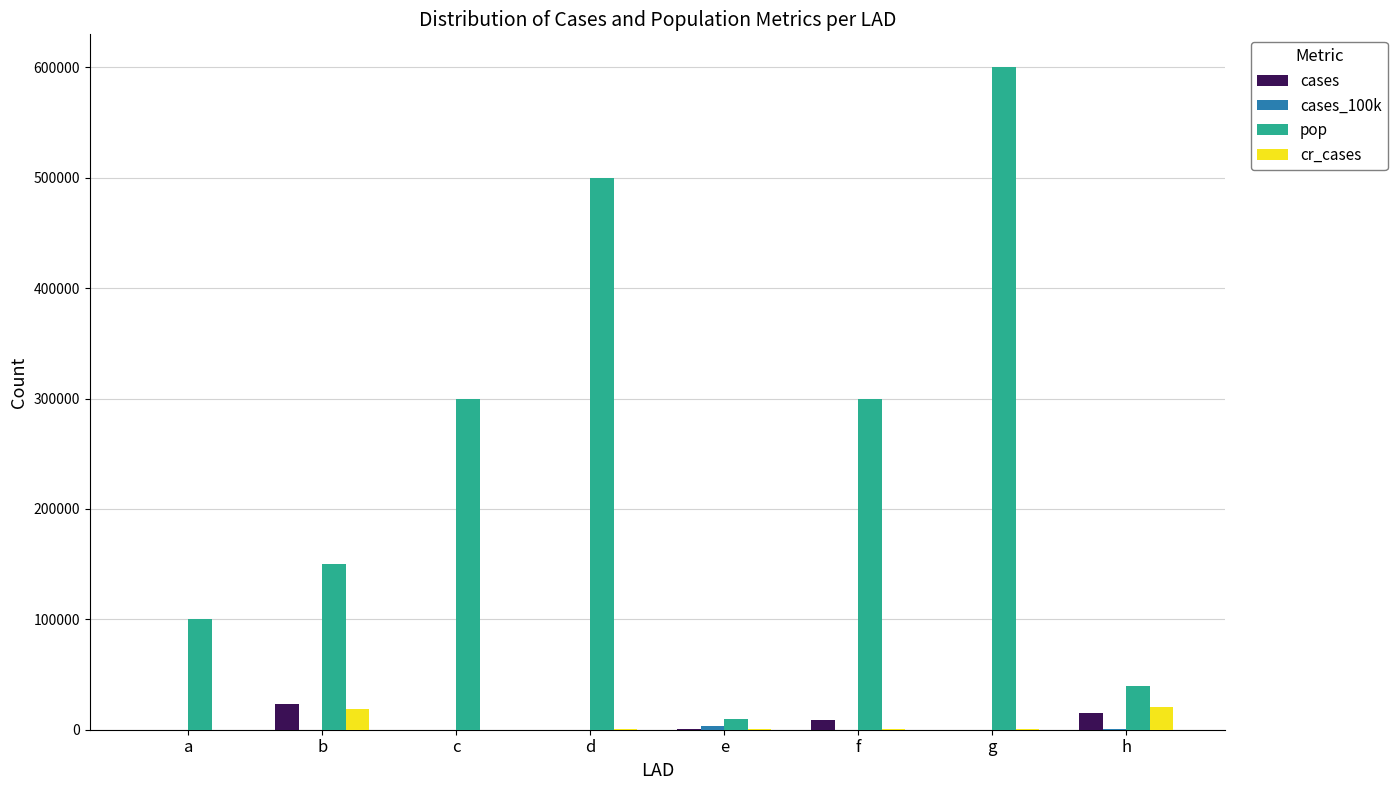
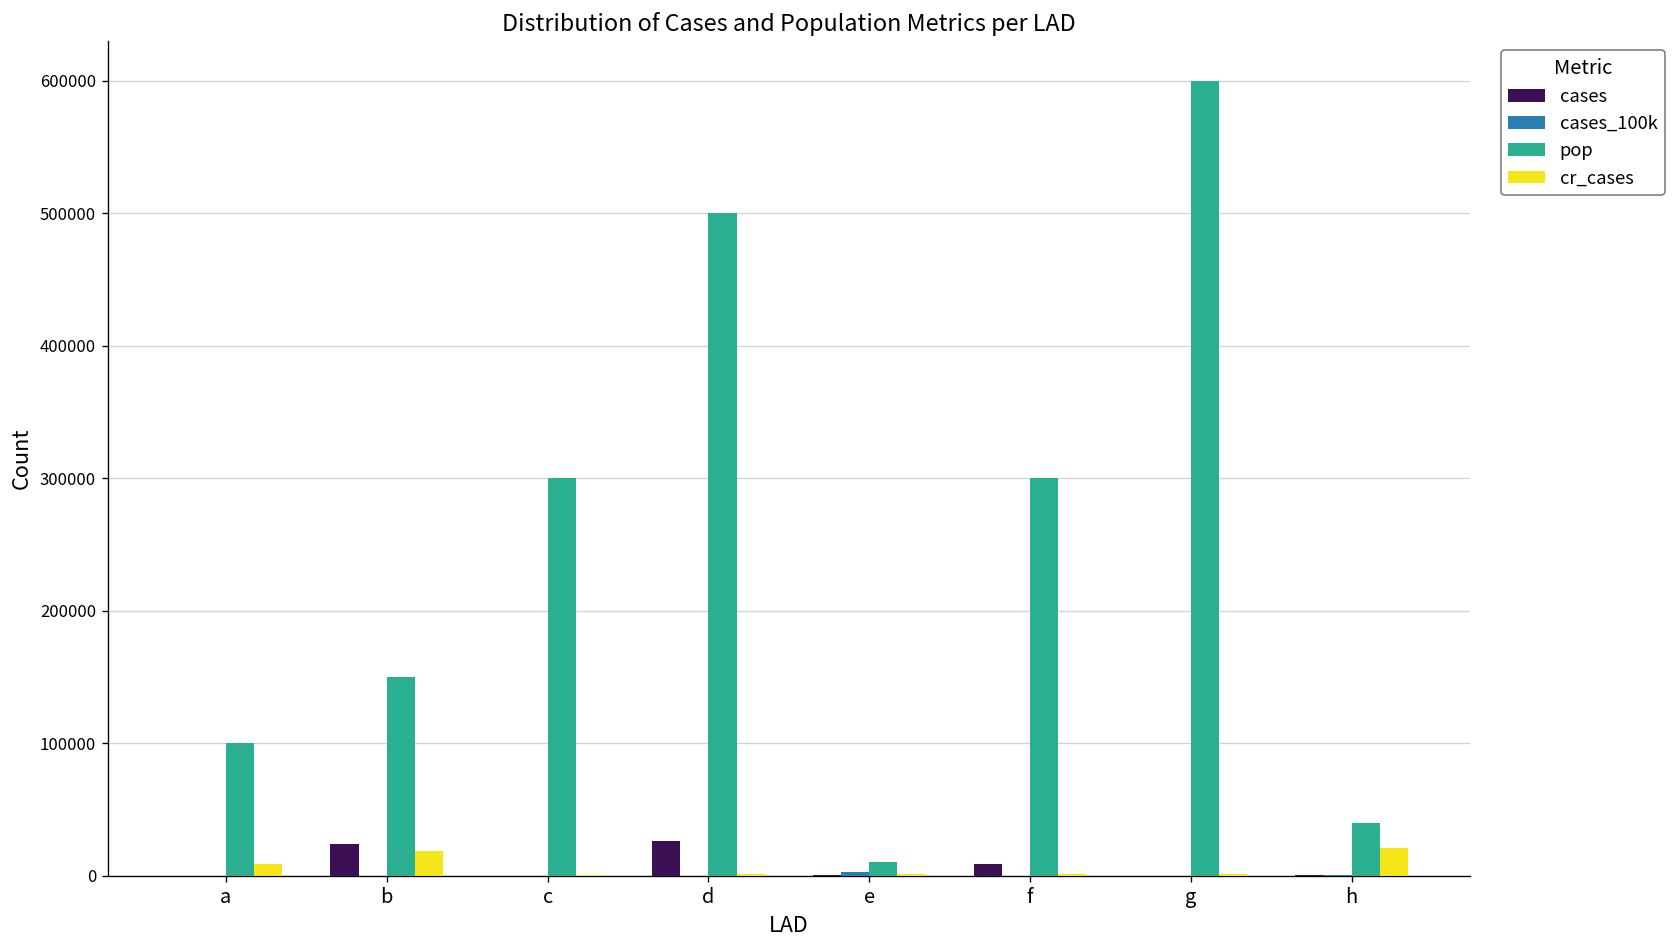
cr_cases, a: 0 -> 9000
cases, d: 0 -> 26000
cases, h: 15000 -> 0
